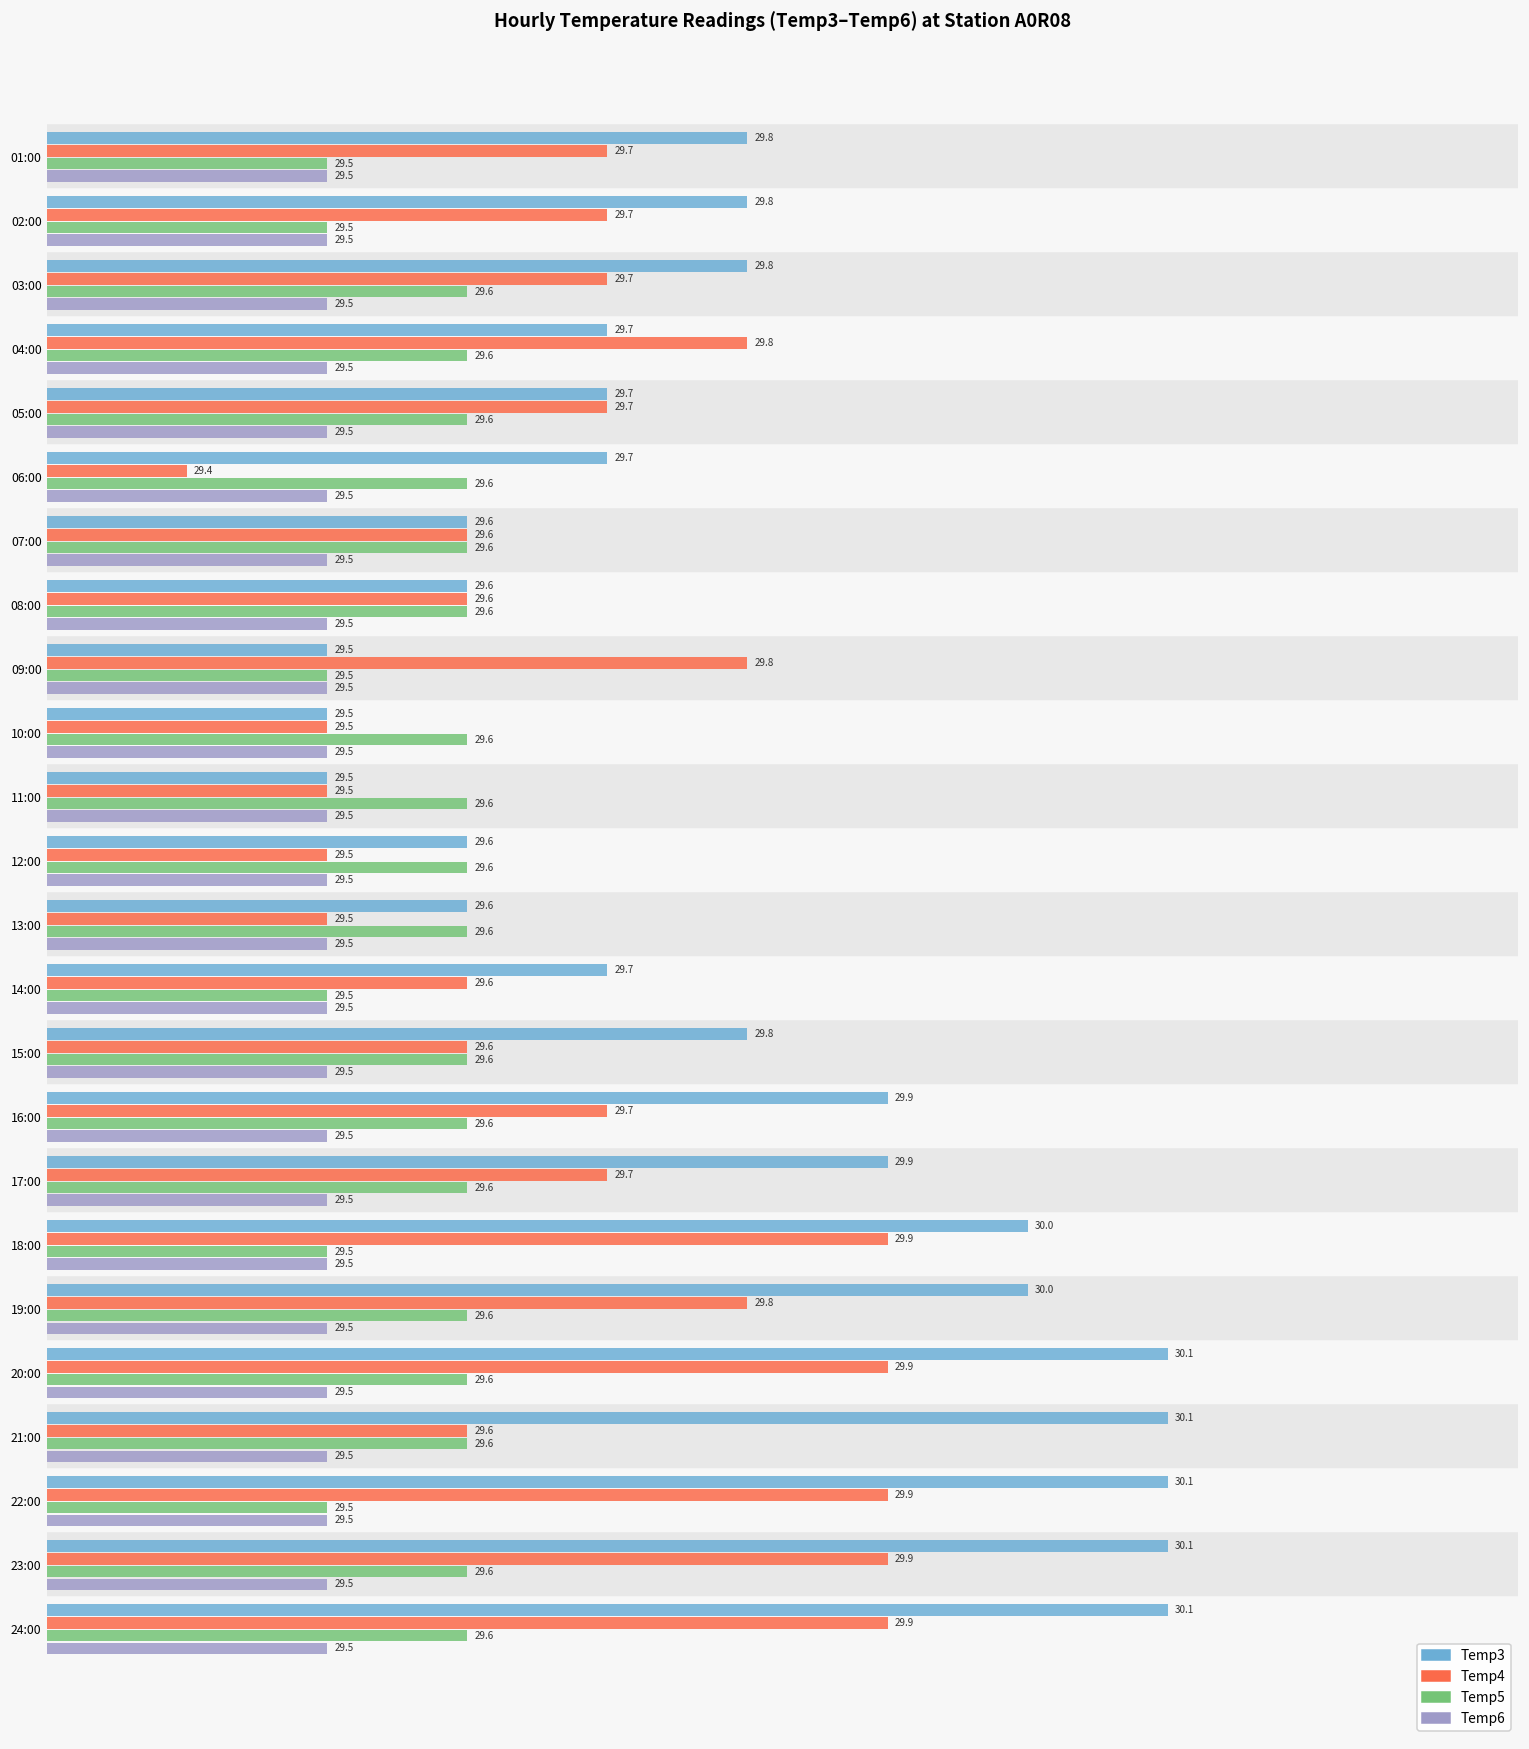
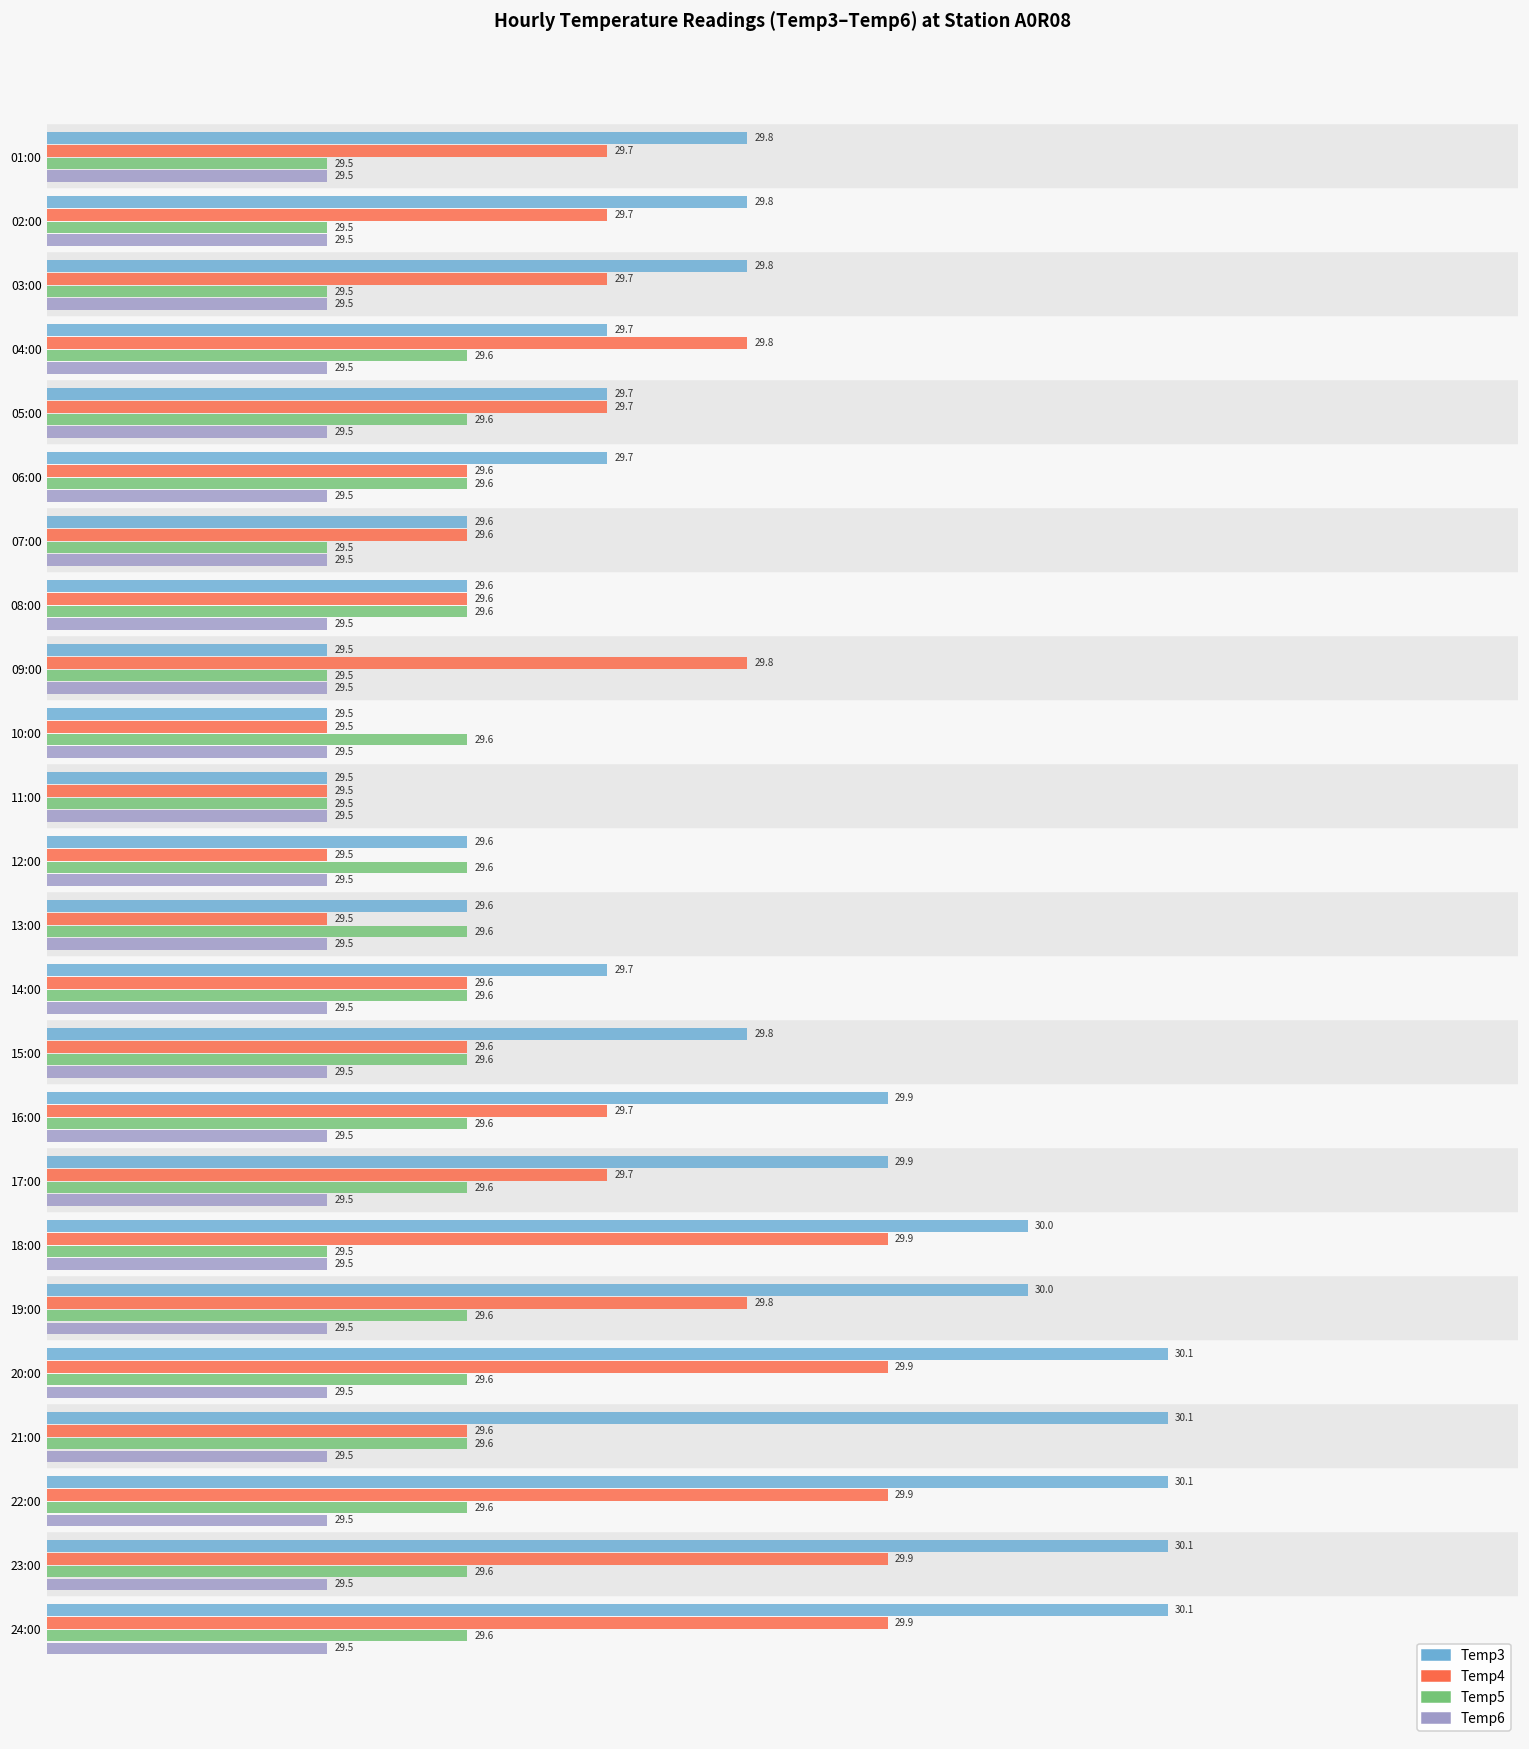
Temp5, 03:00: 29.6 -> 29.5
Temp4, 06:00: 29.4 -> 29.6
Temp5, 07:00: 29.6 -> 29.5
Temp5, 11:00: 29.6 -> 29.5
Temp5, 14:00: 29.5 -> 29.6
Temp5, 22:00: 29.5 -> 29.6
